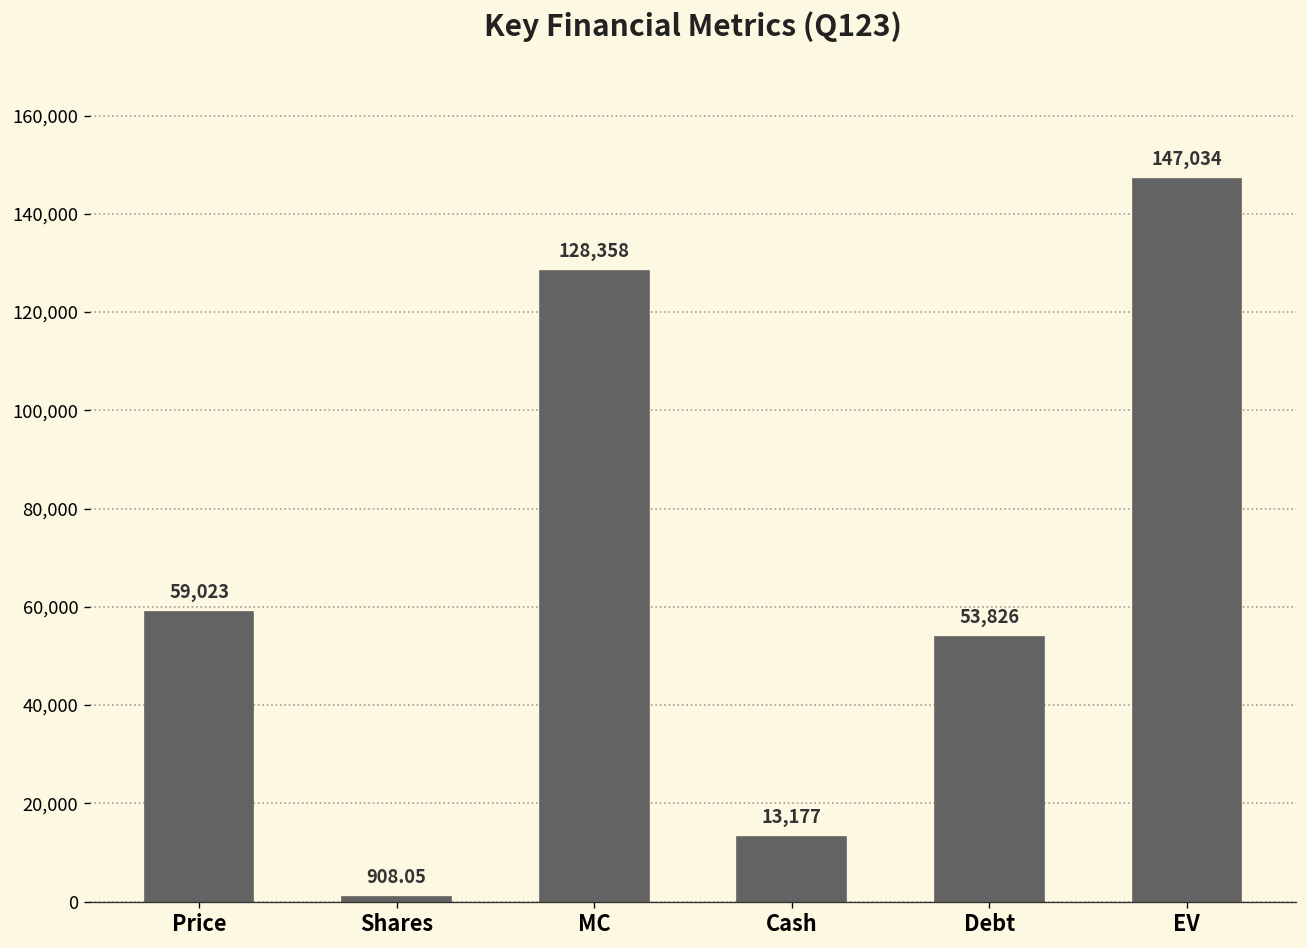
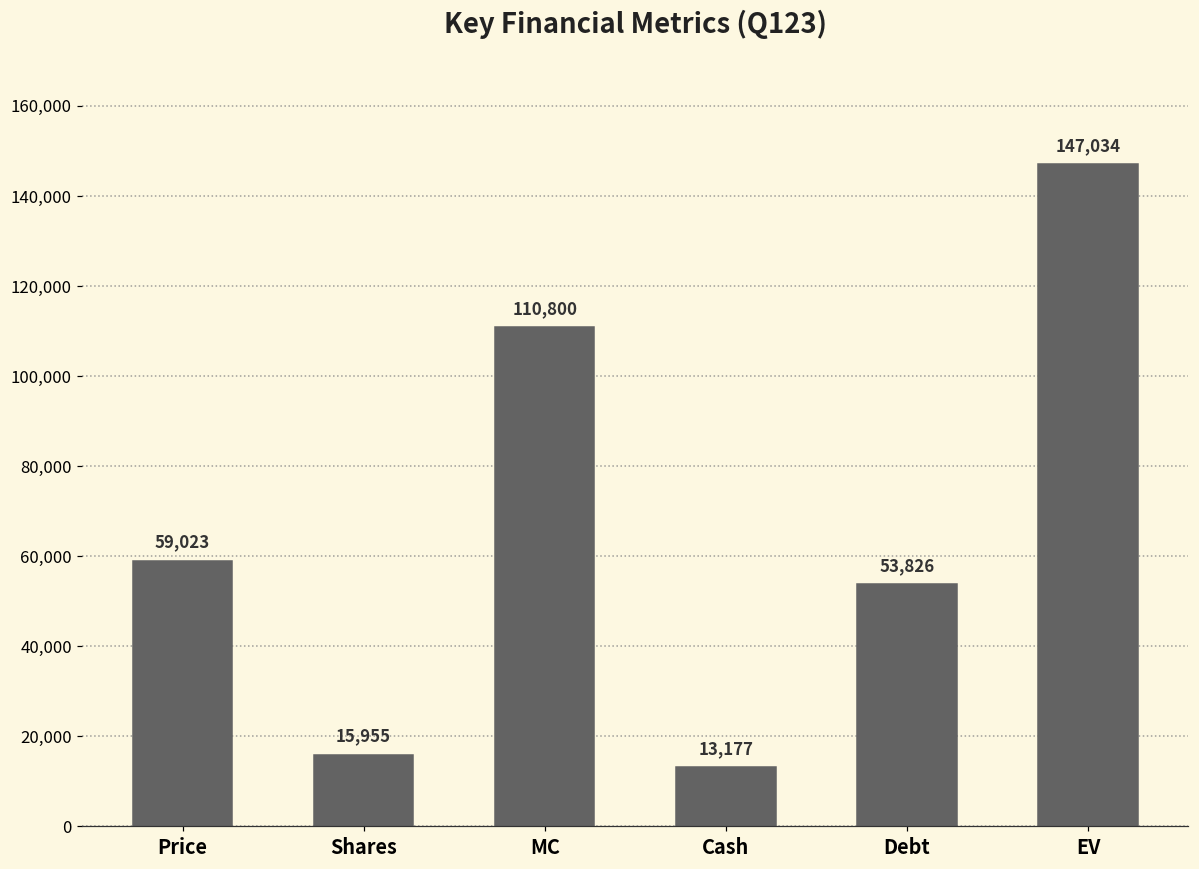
Shares: 908.05 -> 15,955
MC: 128,358 -> 110,800
